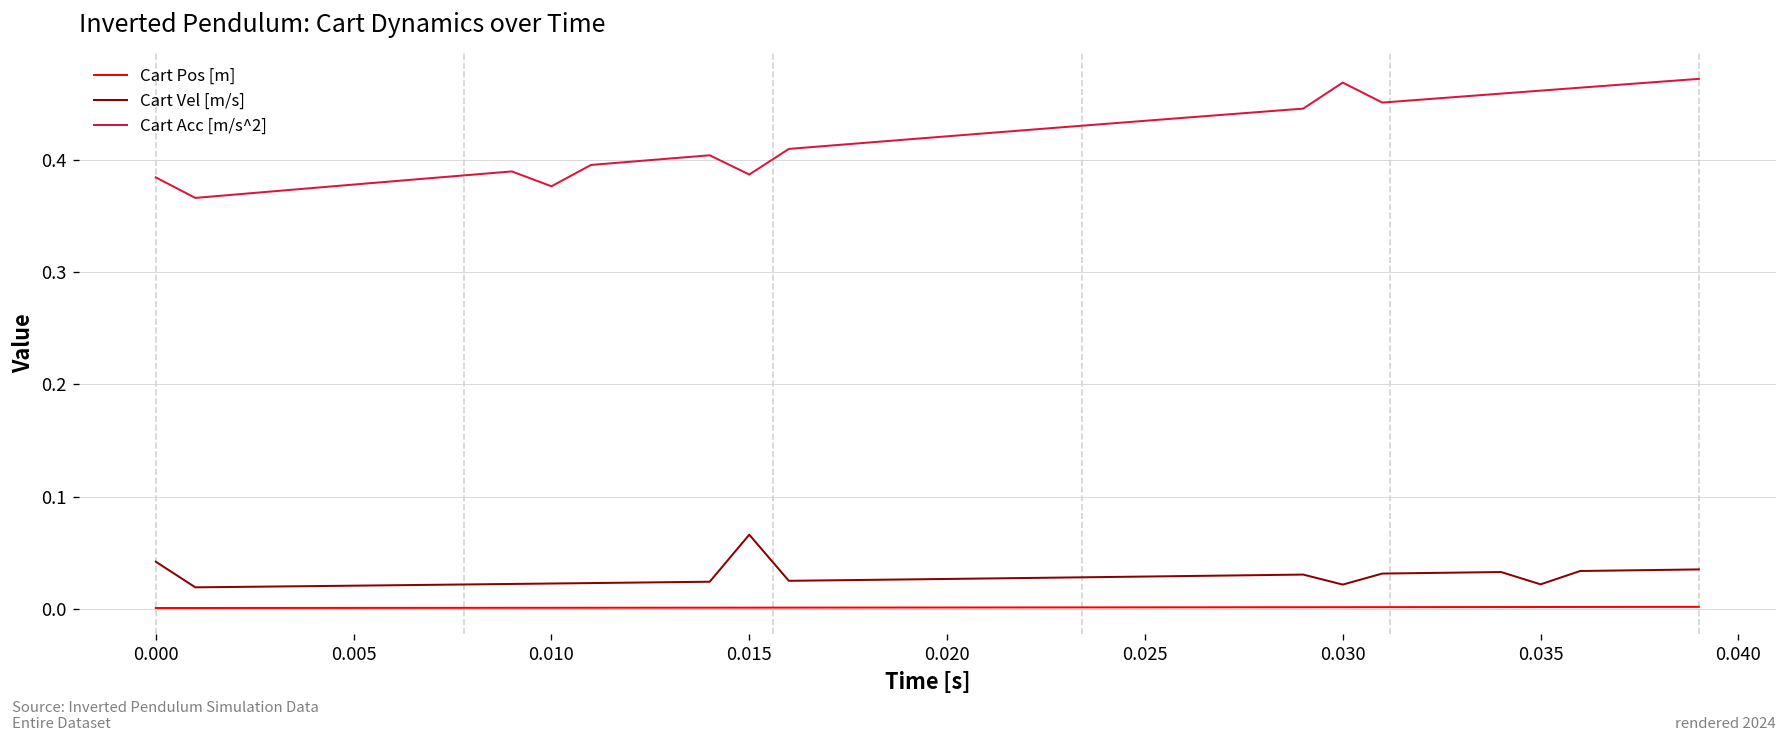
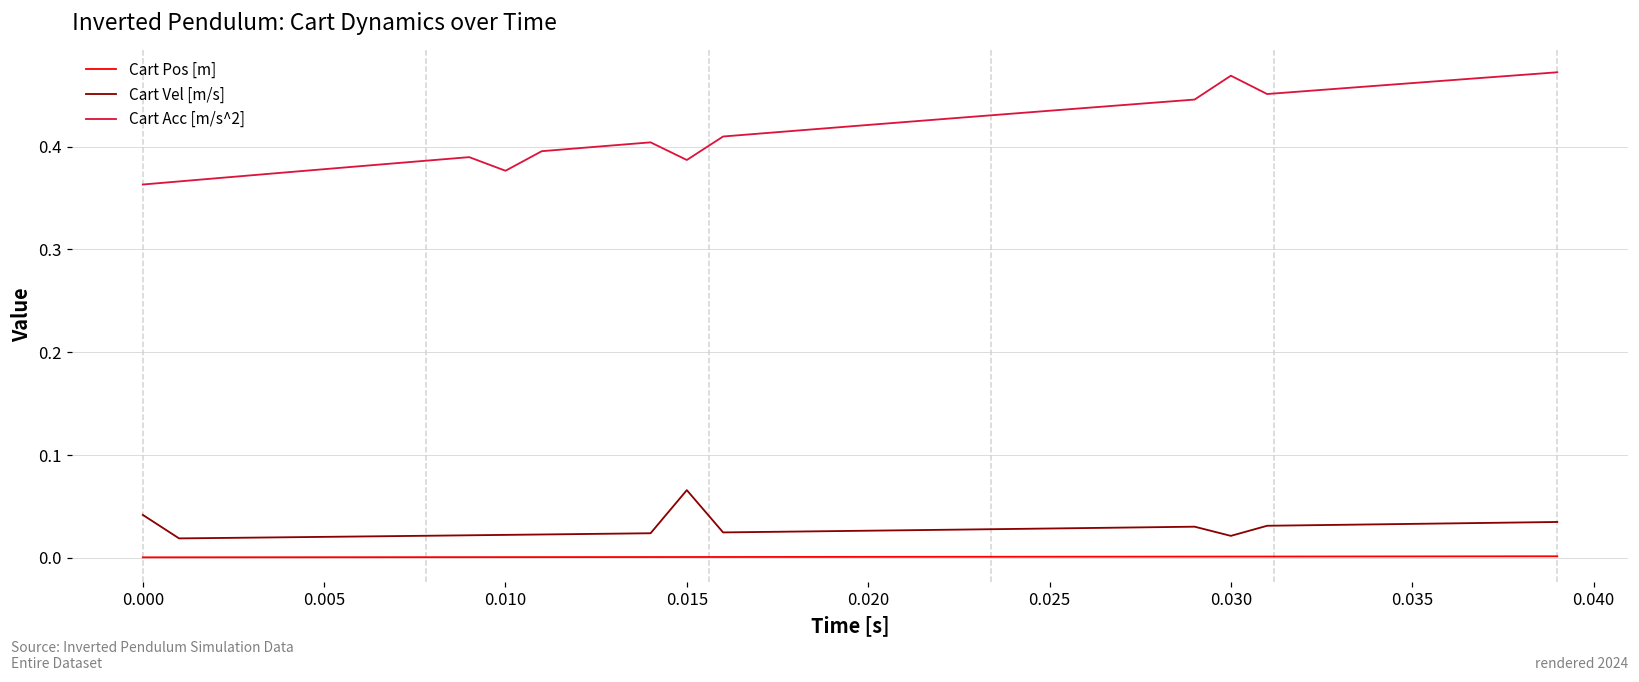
Cart Acc [m/s^2], 0.000: 0.38 -> 0.36
Cart Vel [m/s], 0.035: 0.02 -> 0.03
